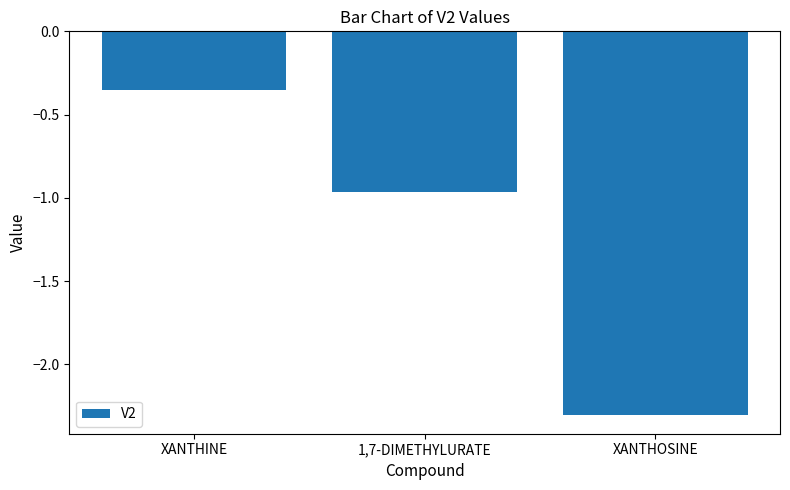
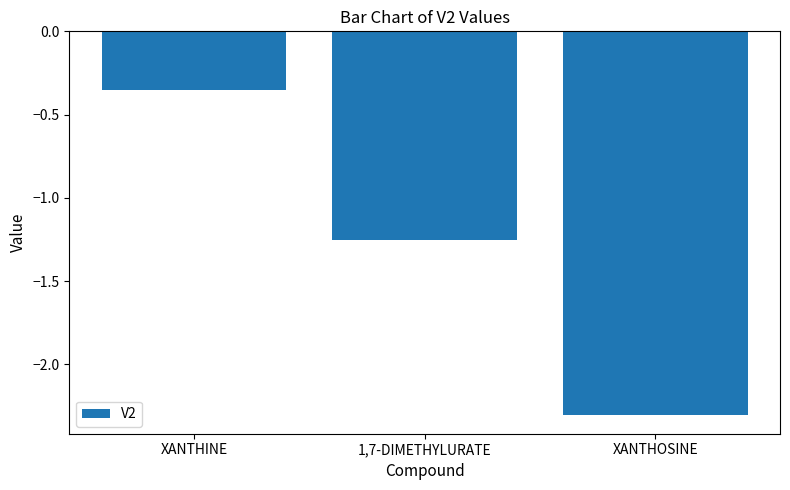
1,7-DIMETHYLURATE: -0.96 -> -1.25
